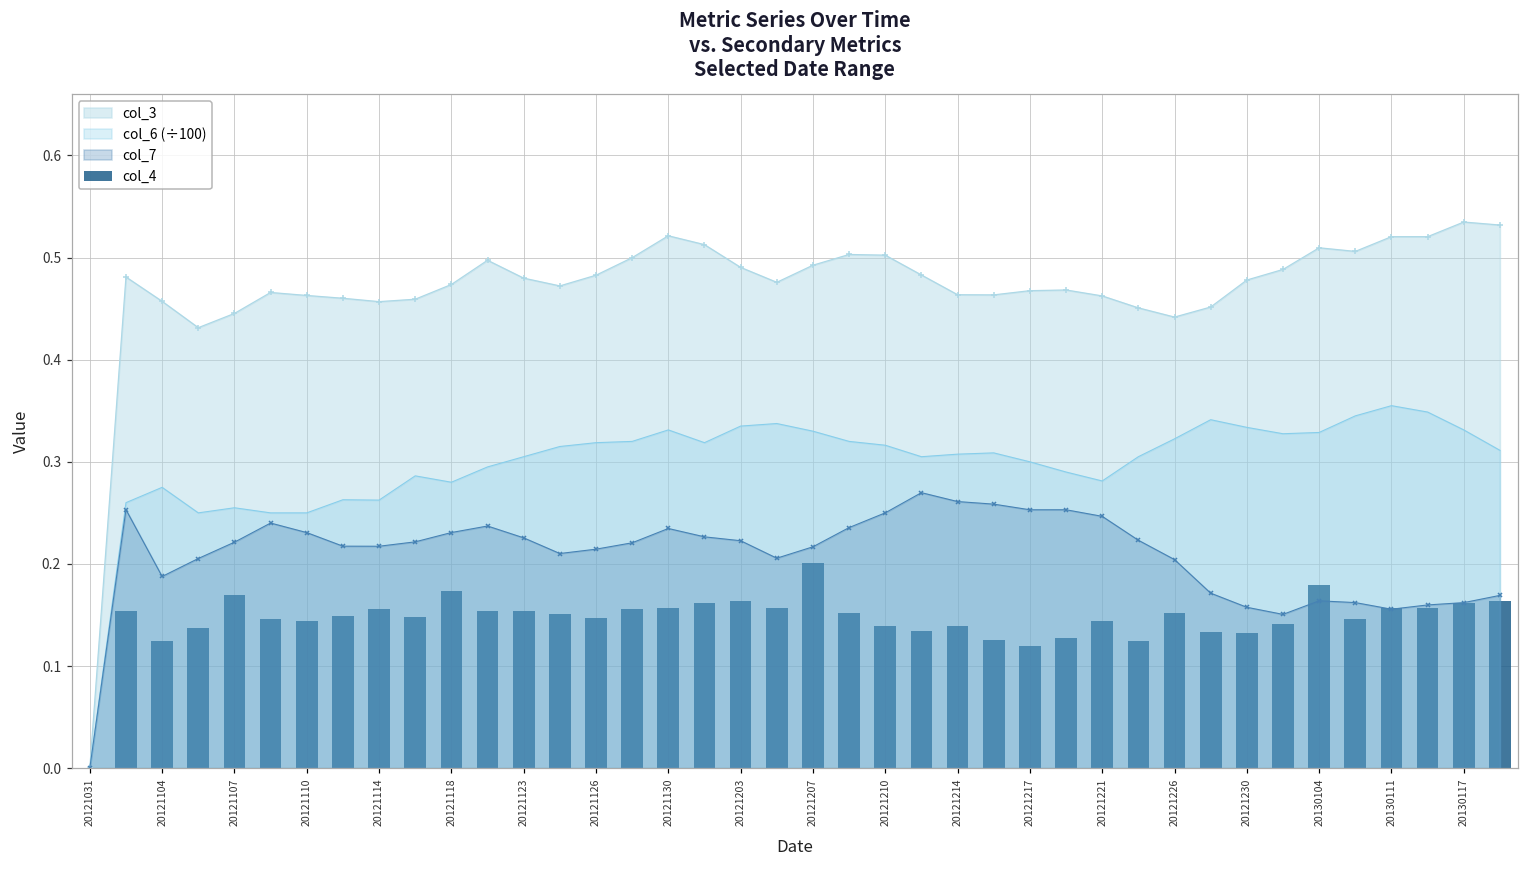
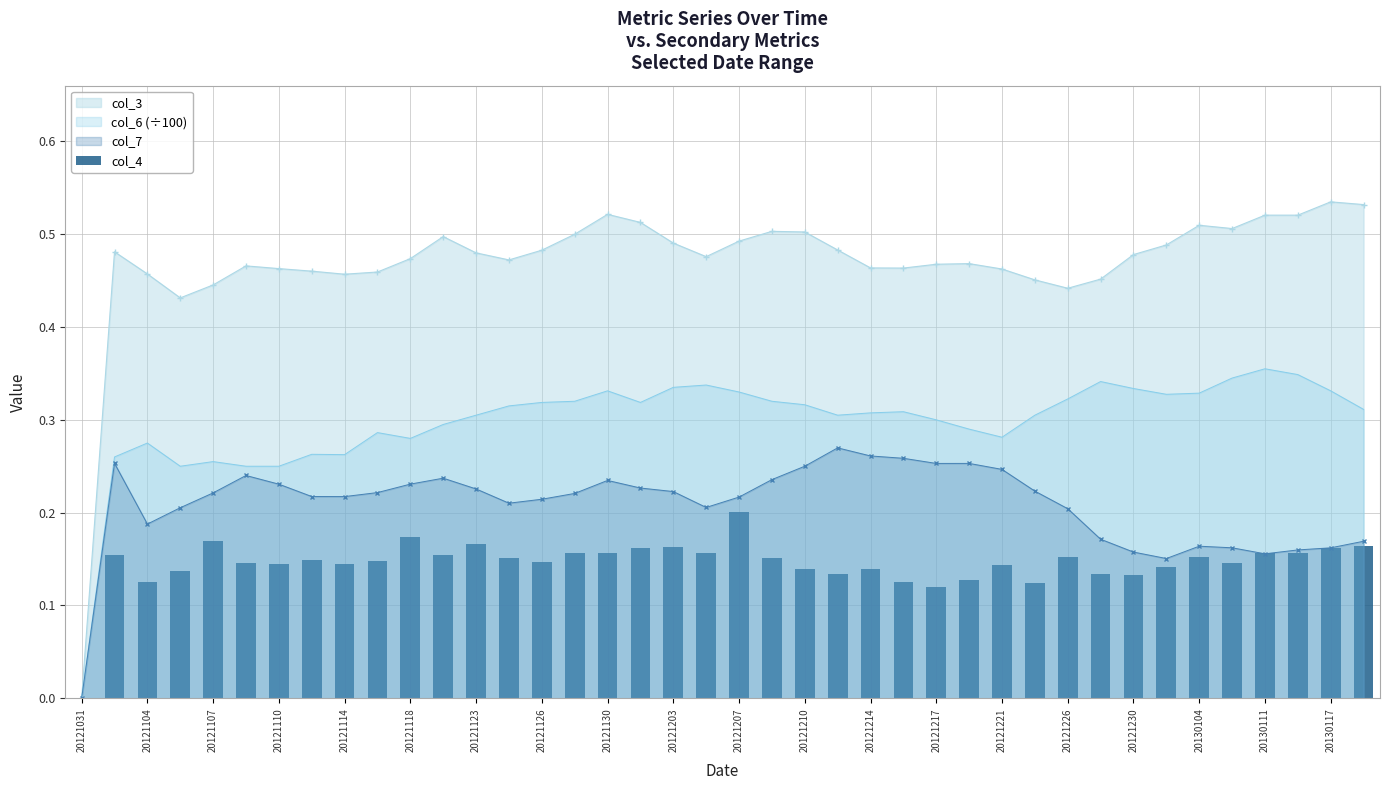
col_4, 20121114: 0.16 -> 0.14
col_4, 20121123: 0.15 -> 0.17
col_4, 20130104: 0.18 -> 0.15
